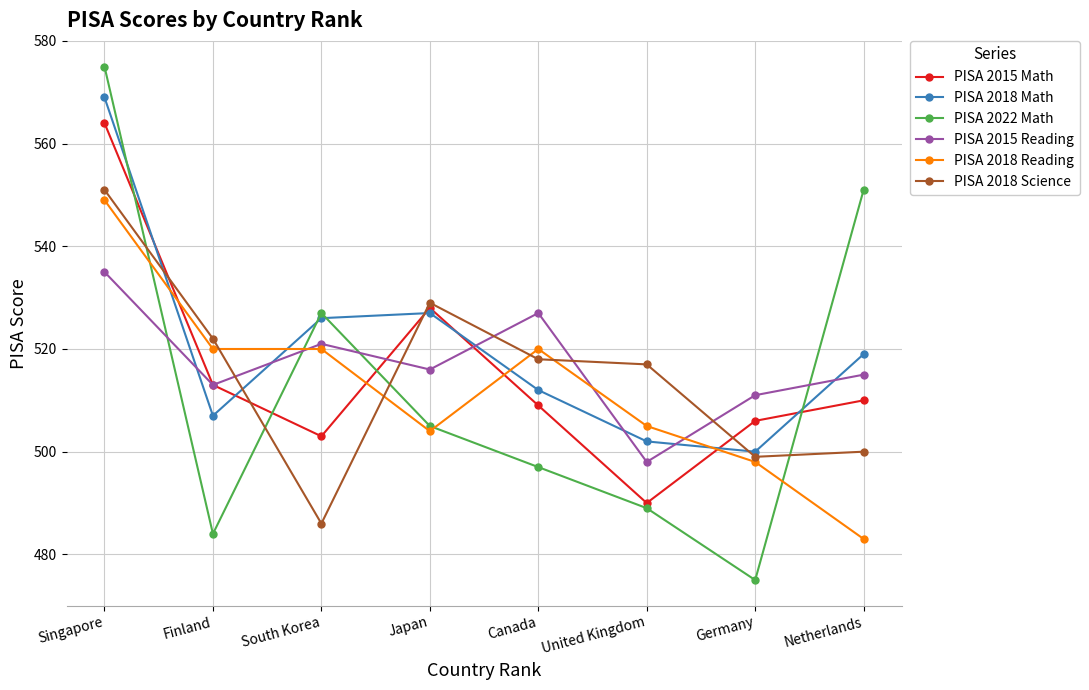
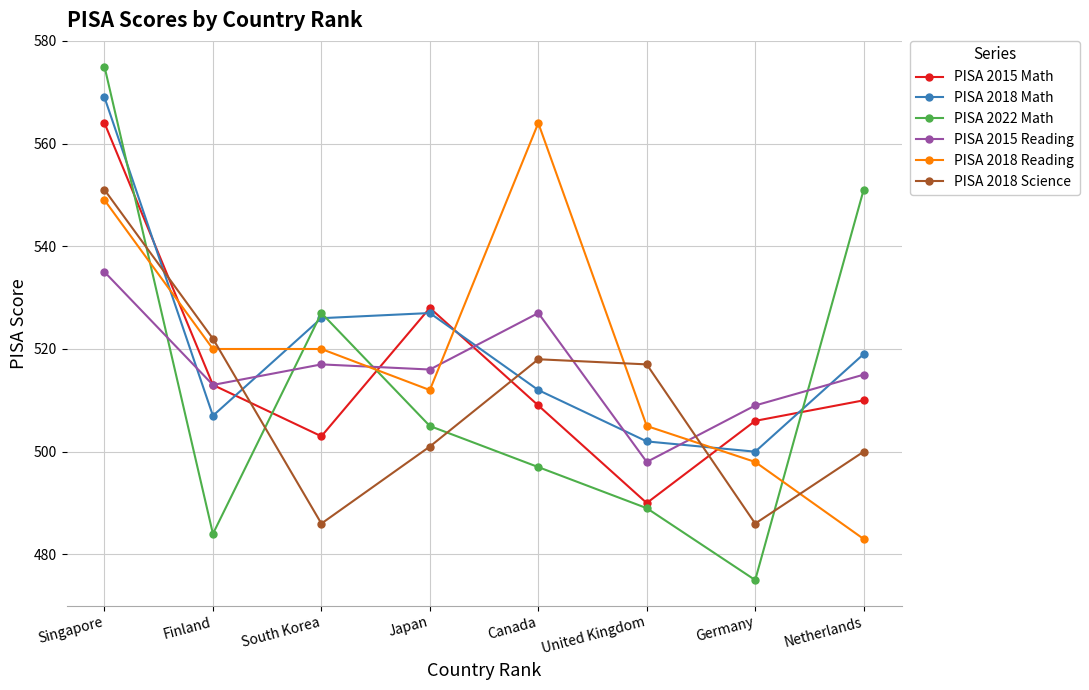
PISA 2015 Reading, South Korea: 521 -> 517
PISA 2018 Reading, Japan: 504 -> 512
PISA 2018 Science, Japan: 529 -> 501
PISA 2018 Reading, Canada: 520 -> 564
PISA 2015 Reading, Germany: 511 -> 509
PISA 2018 Science, Germany: 499 -> 486
